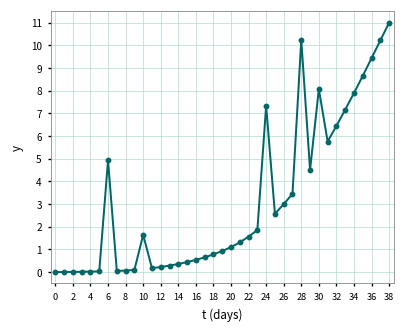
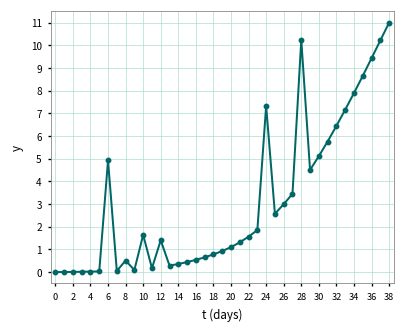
8: 0.1 -> 0.5
12: 0.2 -> 1.4
30: 8.1 -> 5.1
